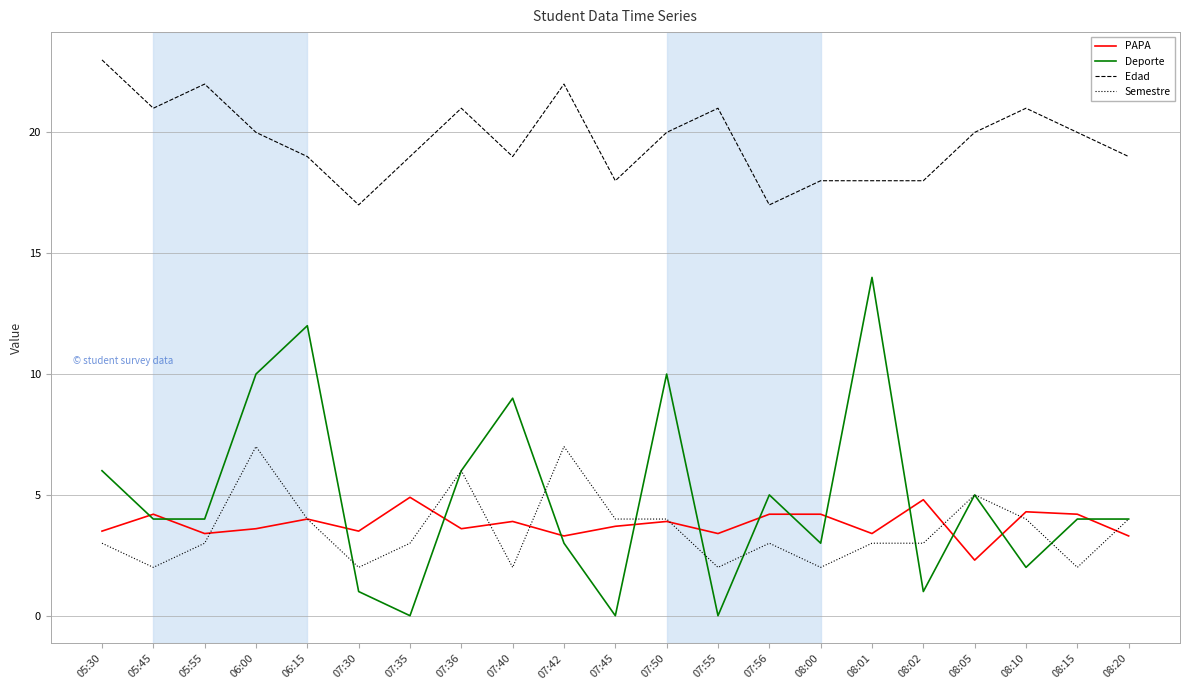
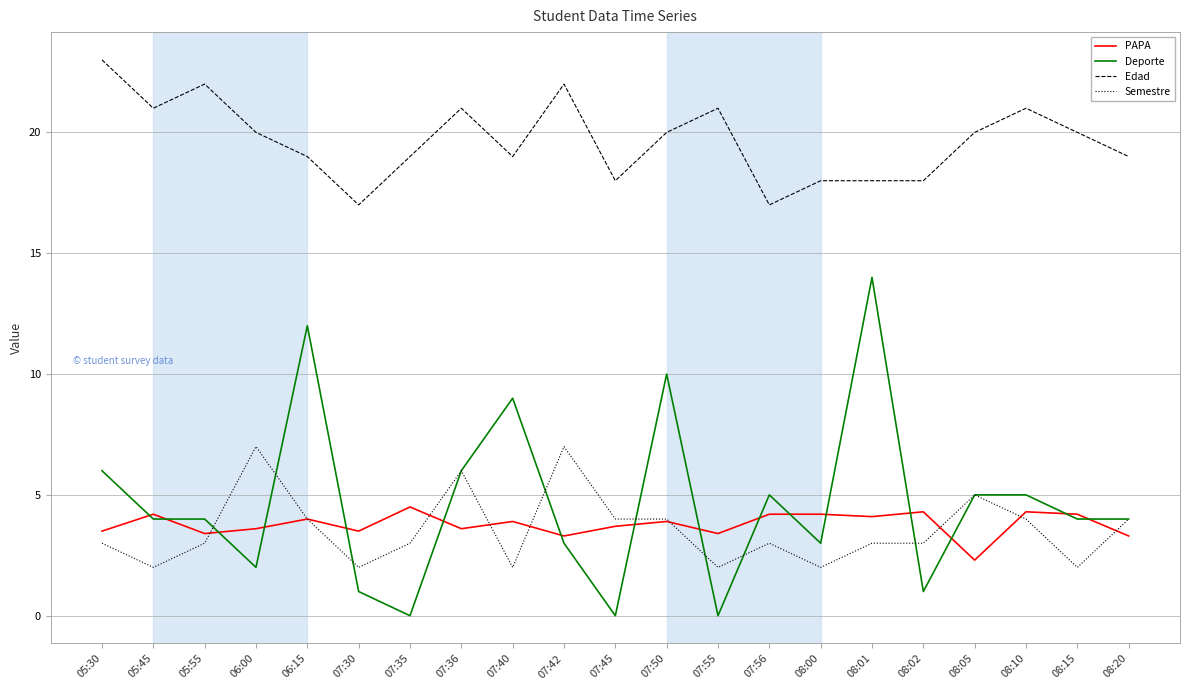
Deporte, 06:00: 10 -> 2
PAPA, 07:35: 4.9 -> 4.5
PAPA, 08:01: 3.4 -> 4.1
PAPA, 08:02: 4.8 -> 4.3
Deporte, 08:10: 2 -> 5
